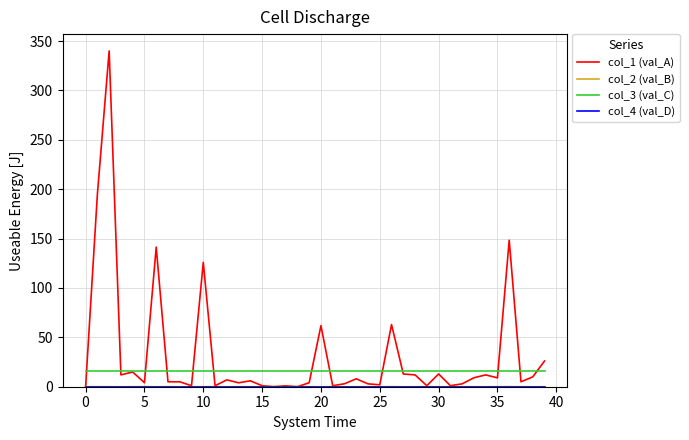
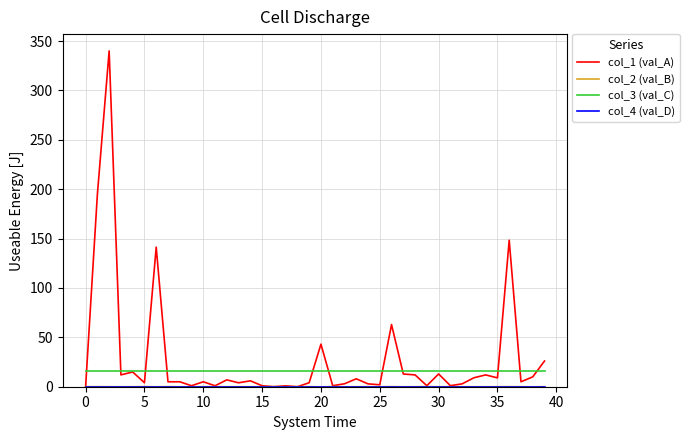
col_1 (val_A), 10: 130 -> 0
col_1 (val_A), 20: 60 -> 40
